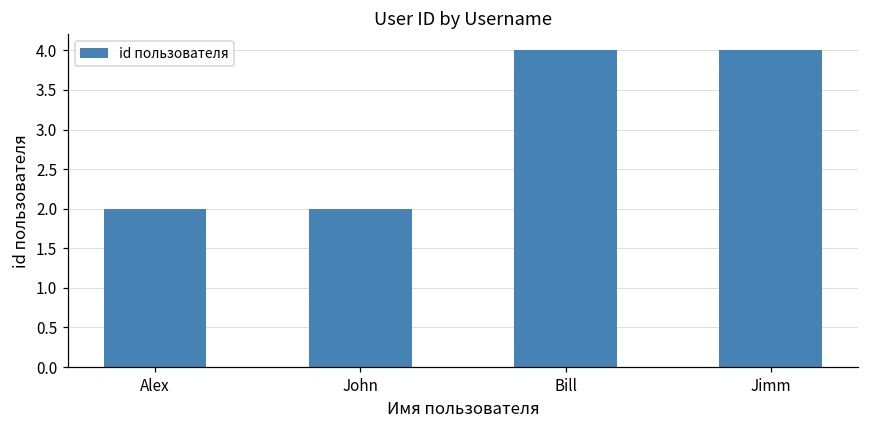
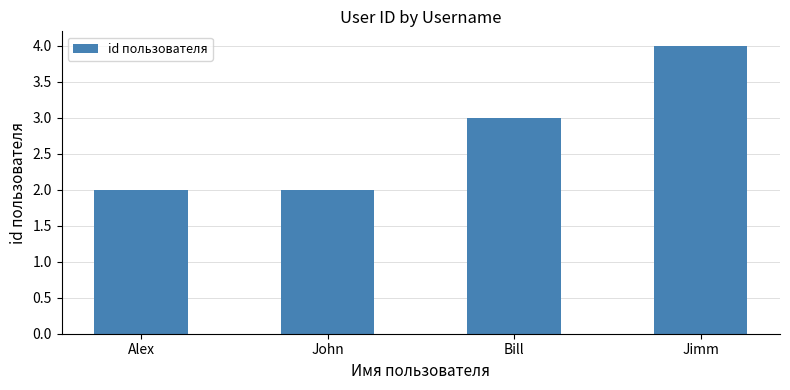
Bill: 4 -> 3
